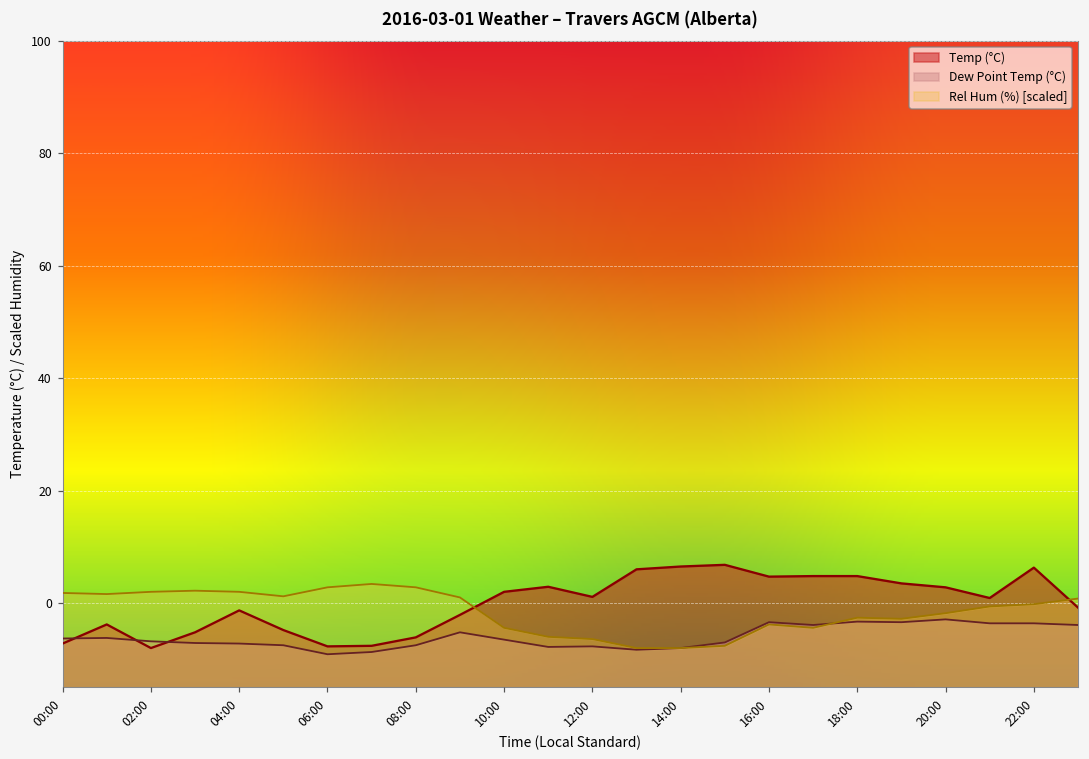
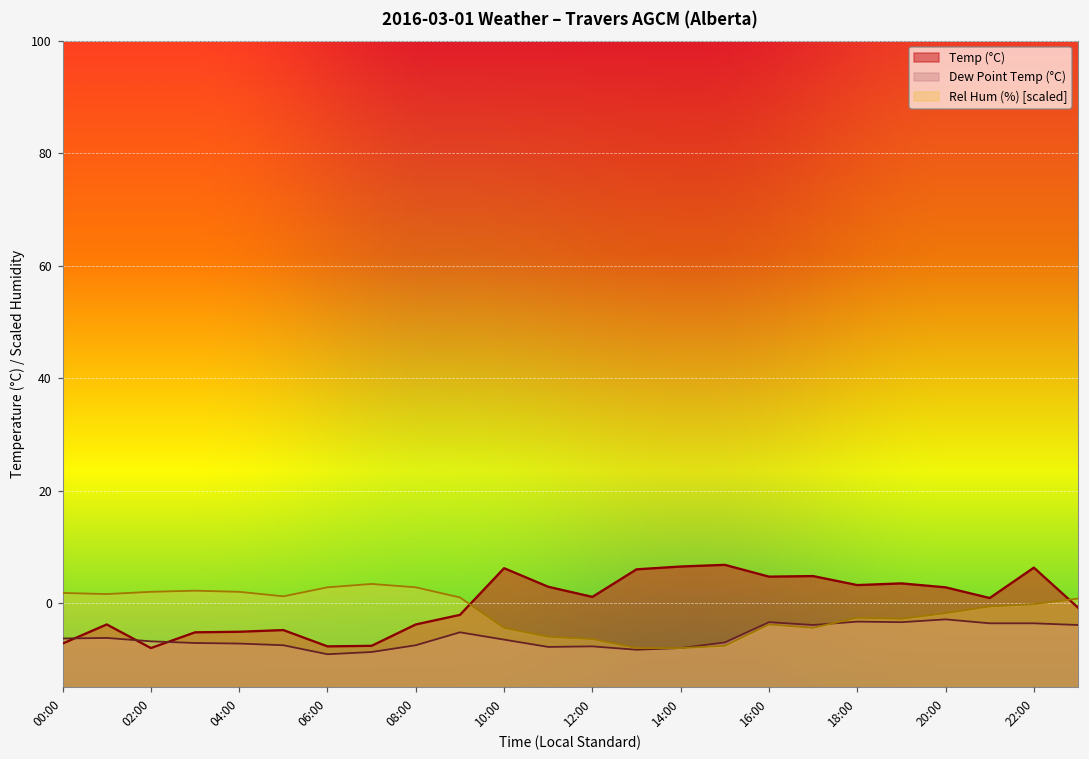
Temp (°C), 04:00: -1 -> -5
Temp (°C), 08:00: -6 -> -4
Temp (°C), 10:00: 2 -> 6
Temp (°C), 18:00: 5 -> 3
